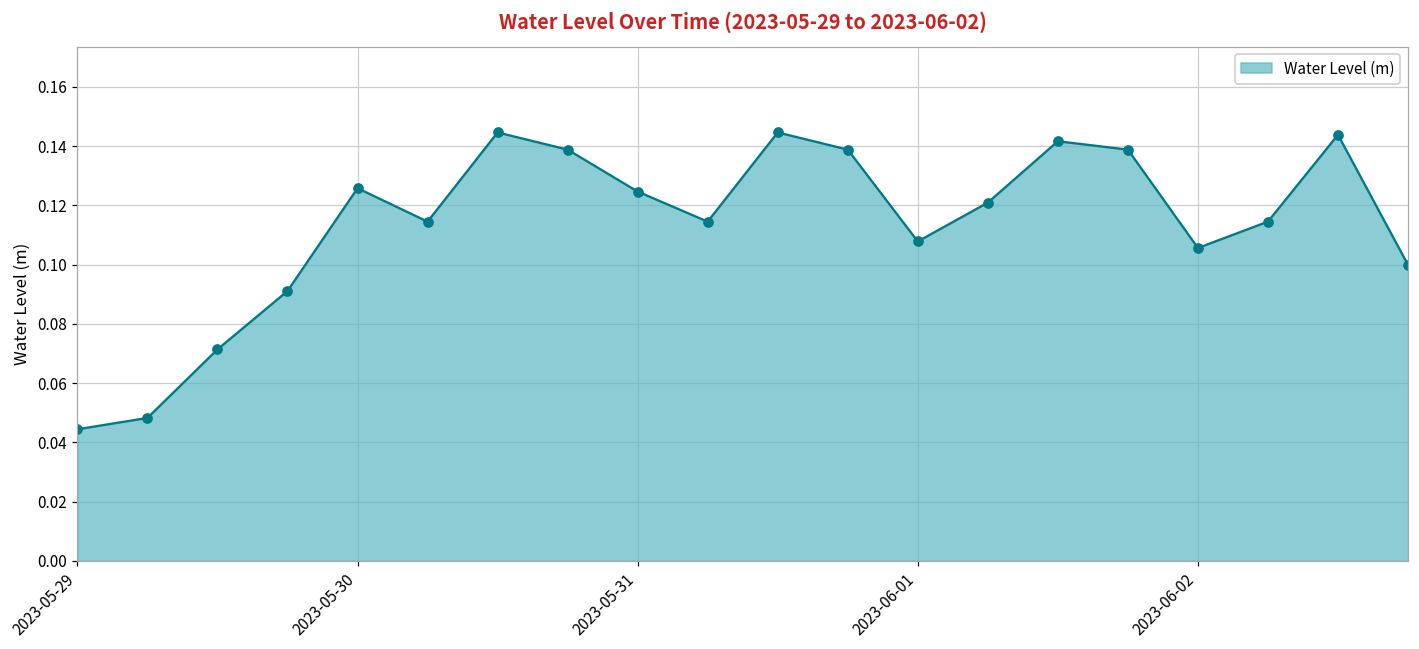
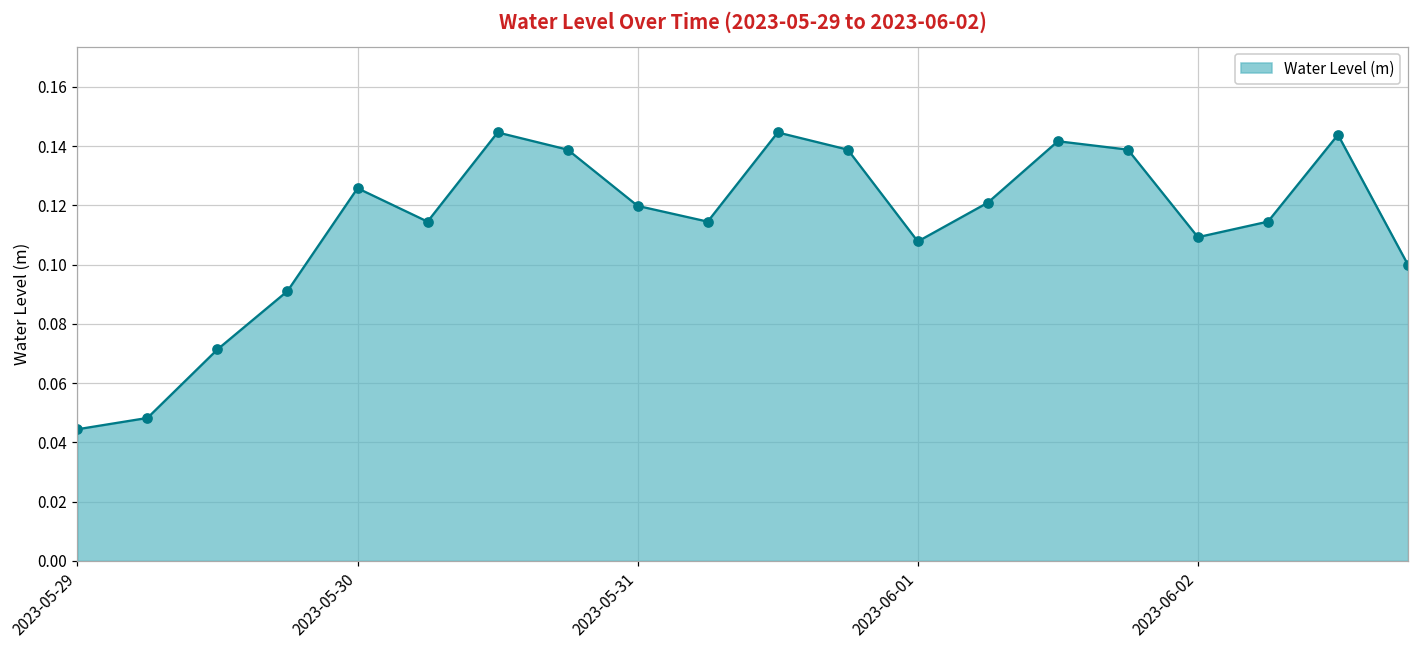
2023-05-31: 0.125 -> 0.120
2023-06-02: 0.106 -> 0.109
